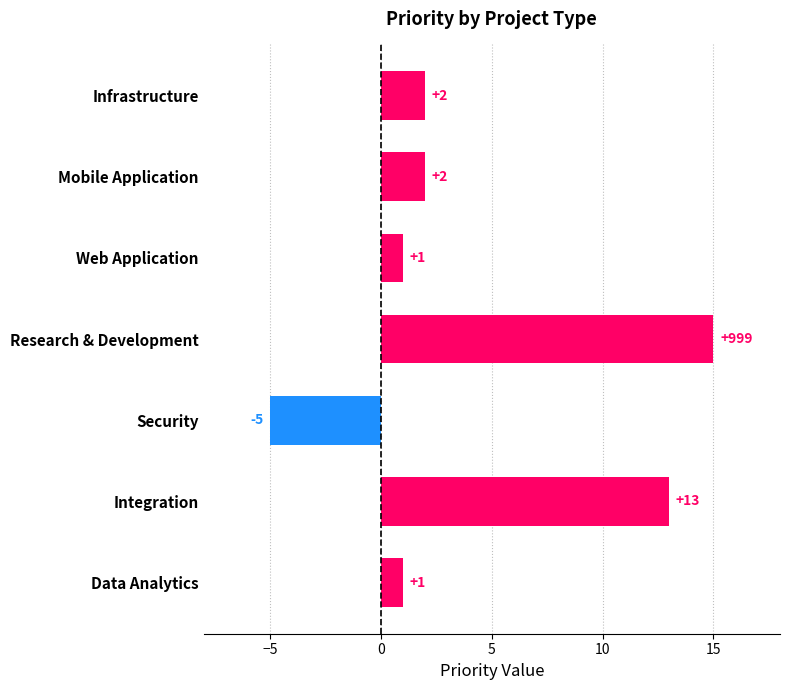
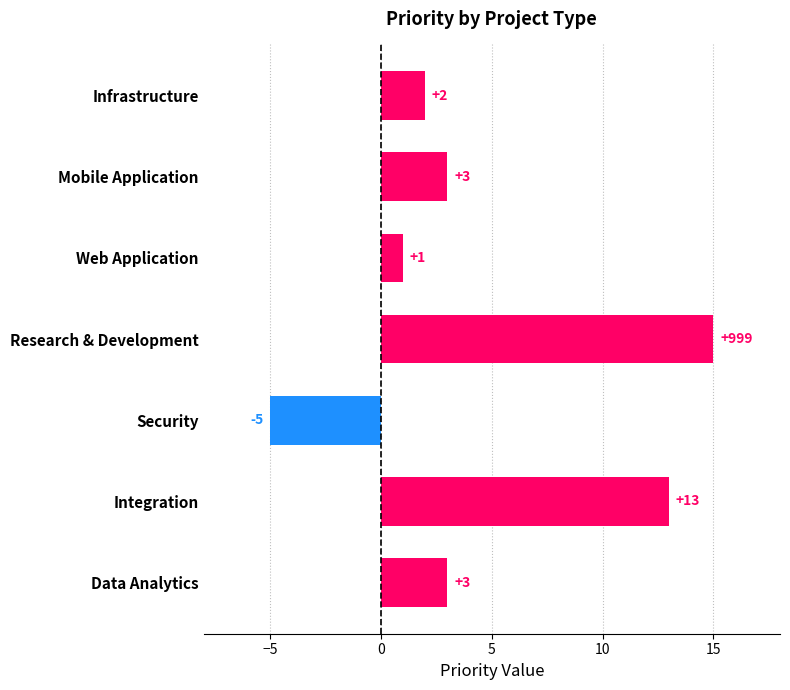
Mobile Application: +2 -> +3
Data Analytics: +1 -> +3
